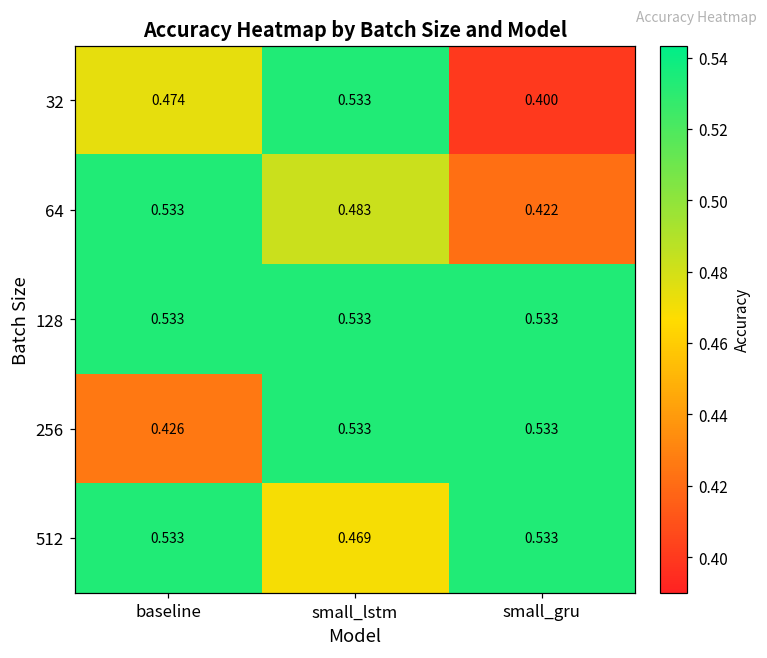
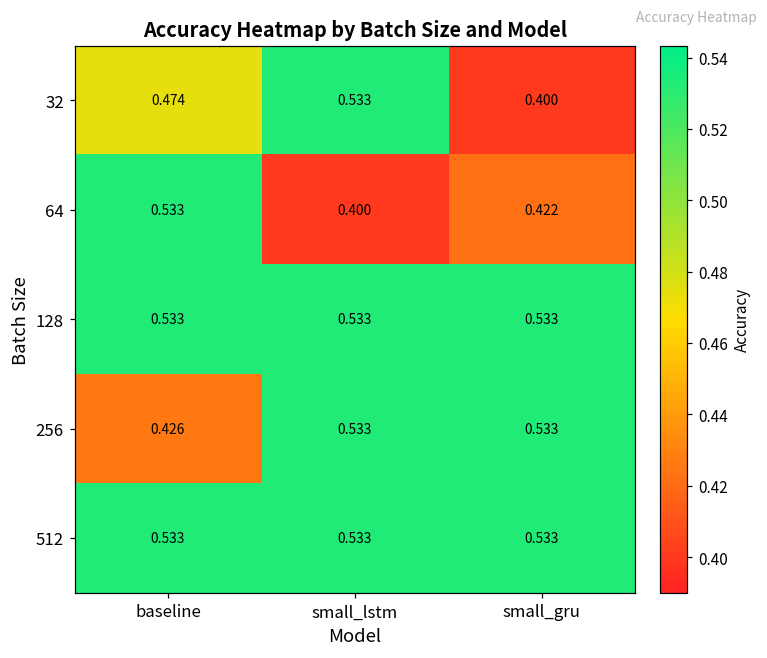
64, small_lstm: 0.483 -> 0.400
512, small_lstm: 0.469 -> 0.533
